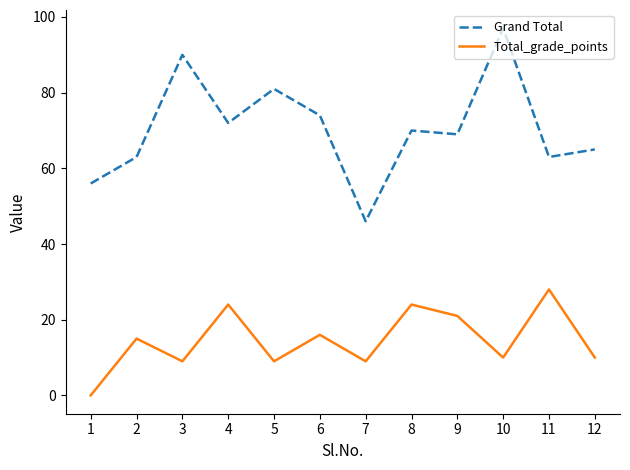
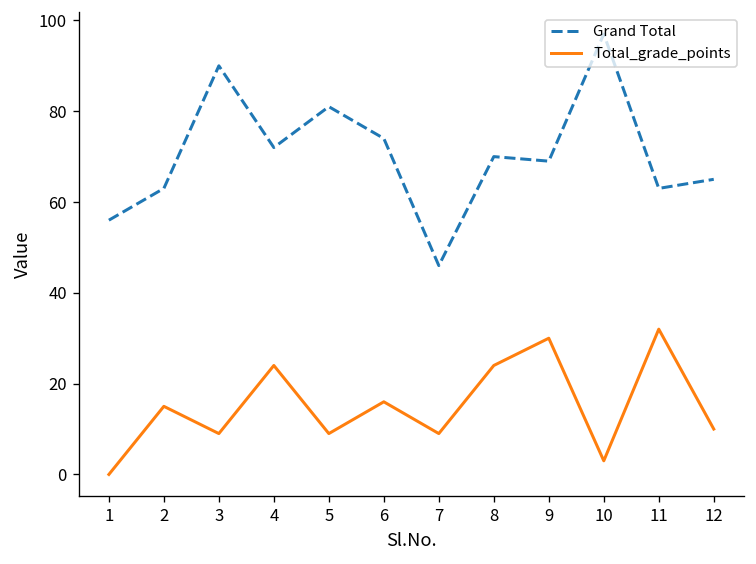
Total_grade_points, 9: 21 -> 30
Total_grade_points, 10: 10 -> 3
Total_grade_points, 11: 28 -> 32
